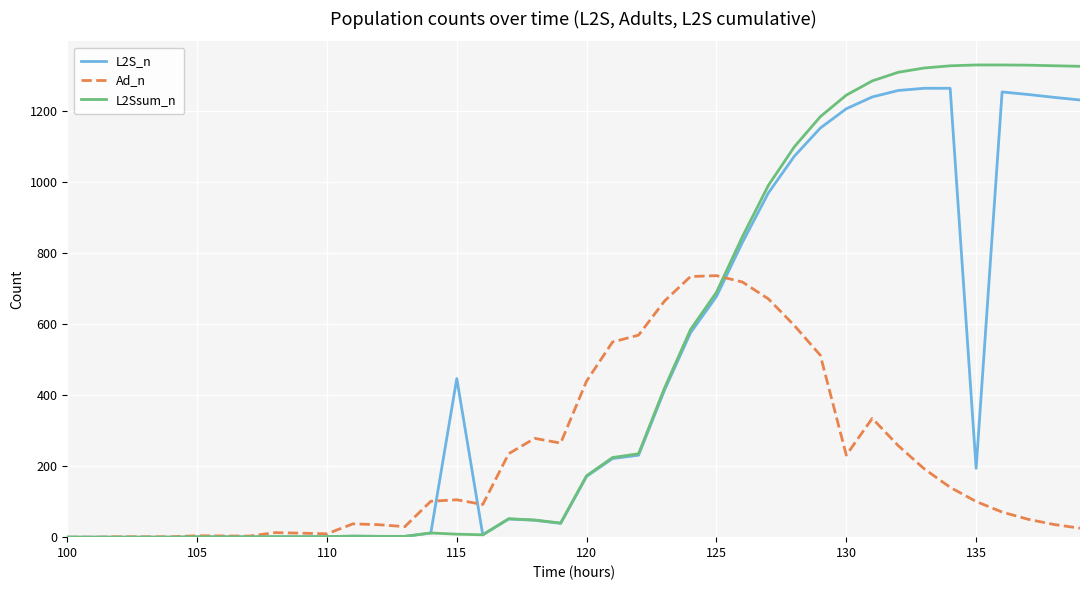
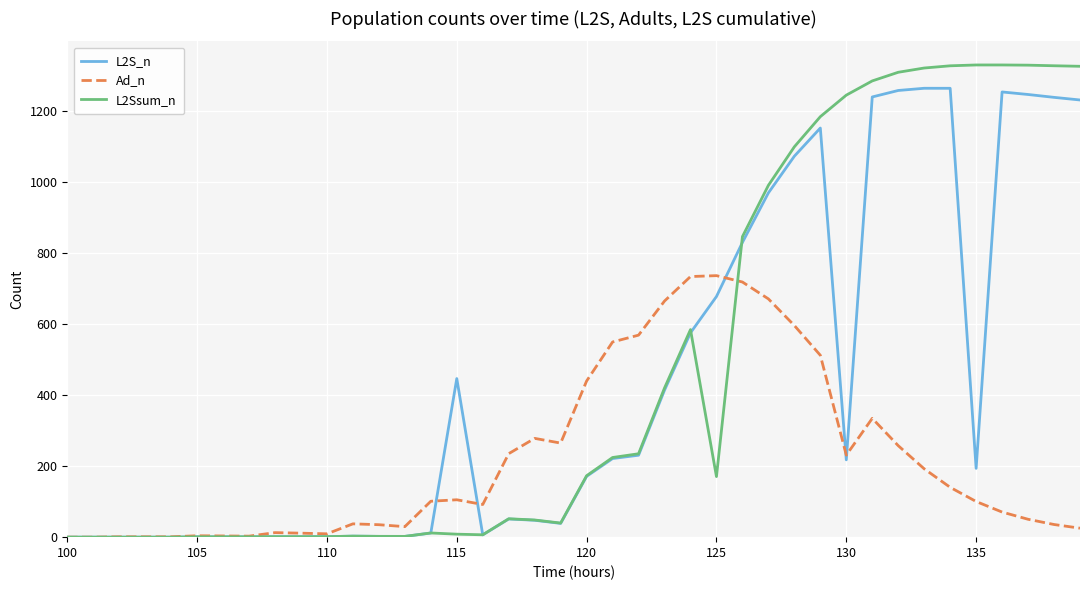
L2Ssum_n, 125: 690 -> 170
L2S_n, 130: 1210 -> 220
